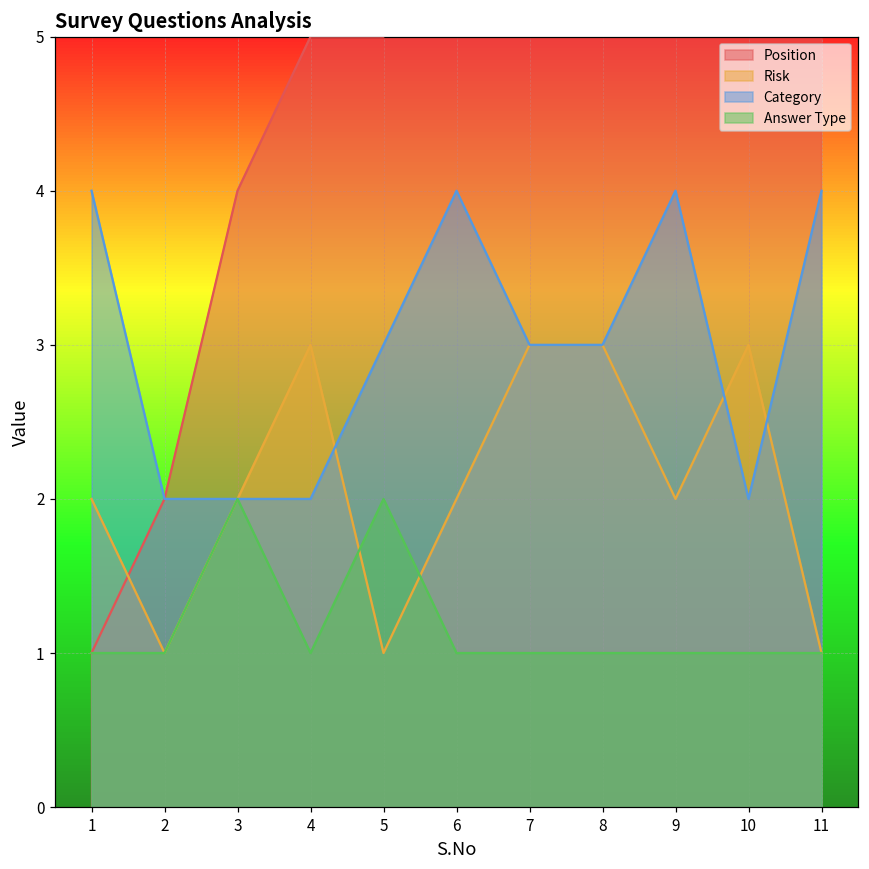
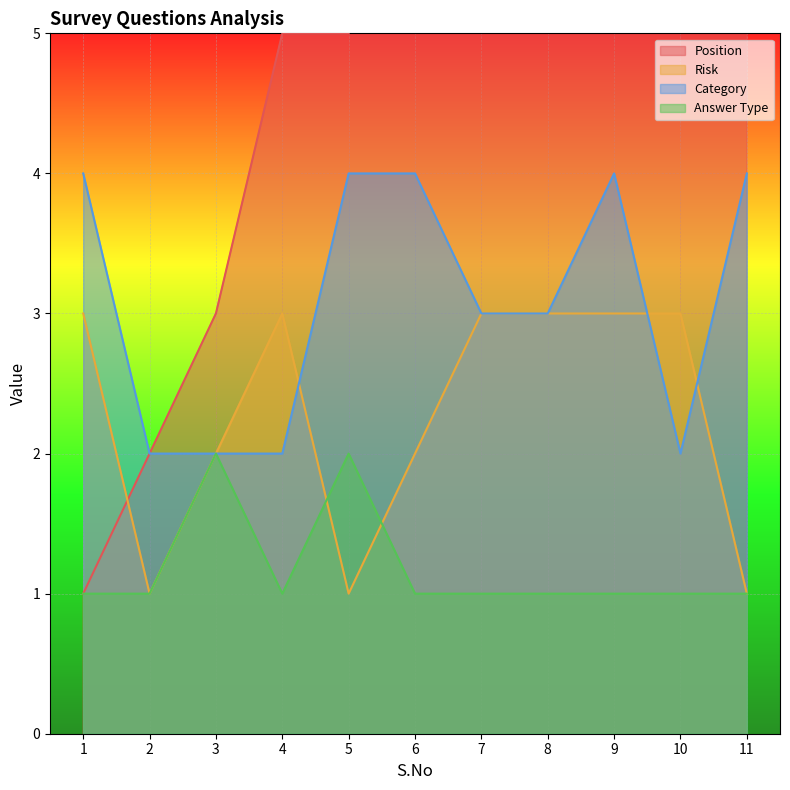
Risk, 1: 2 -> 3
Position, 3: 4 -> 3
Category, 5: 3 -> 4
Risk, 9: 2 -> 3
